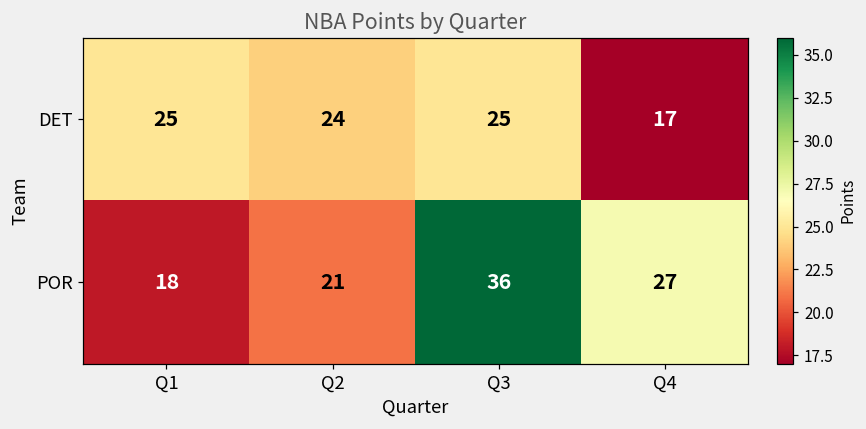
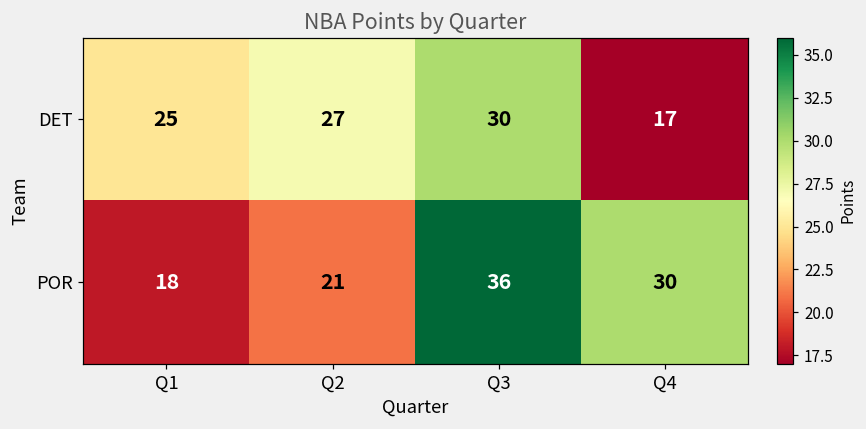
DET, Q2: 24 -> 27
DET, Q3: 25 -> 30
POR, Q4: 27 -> 30
